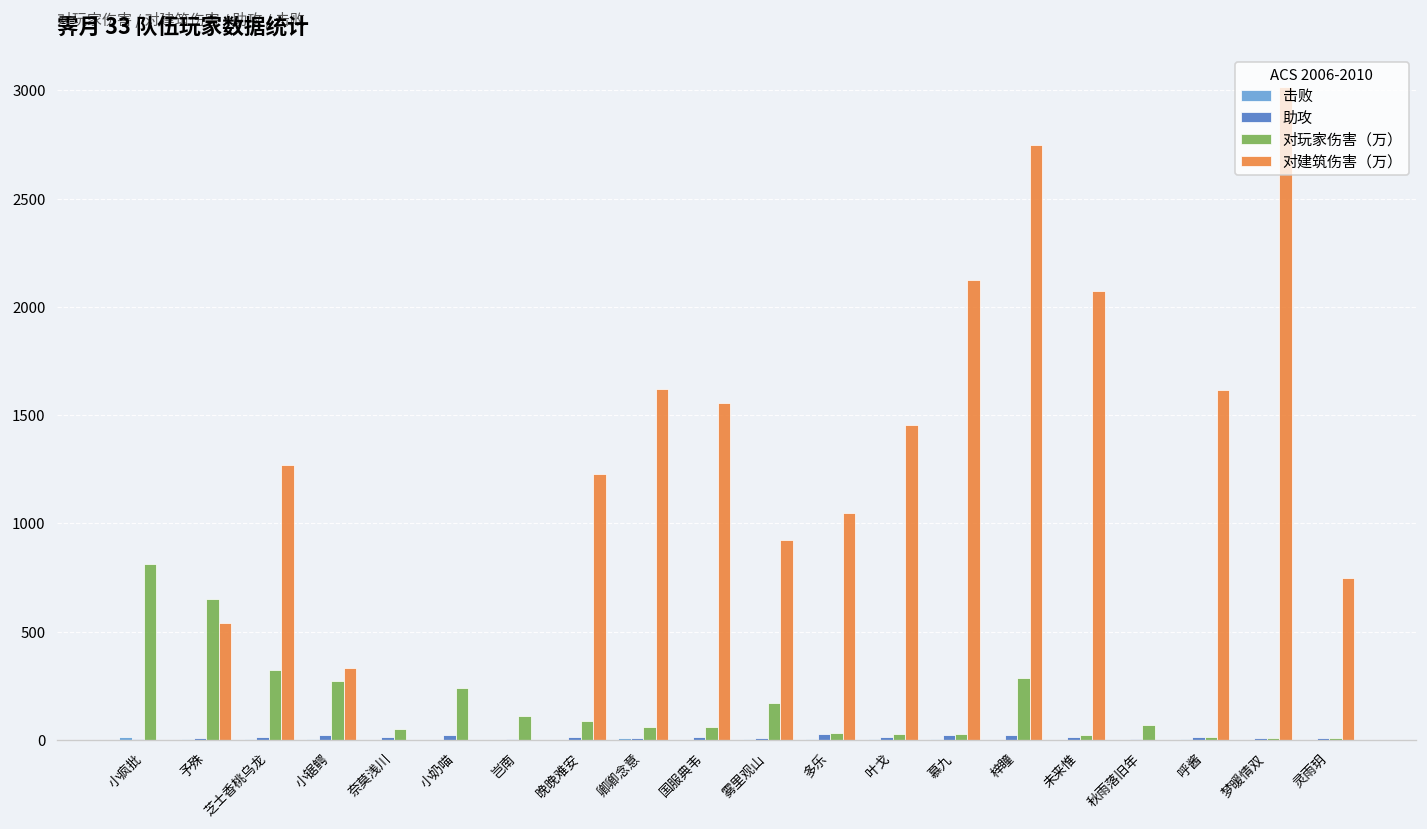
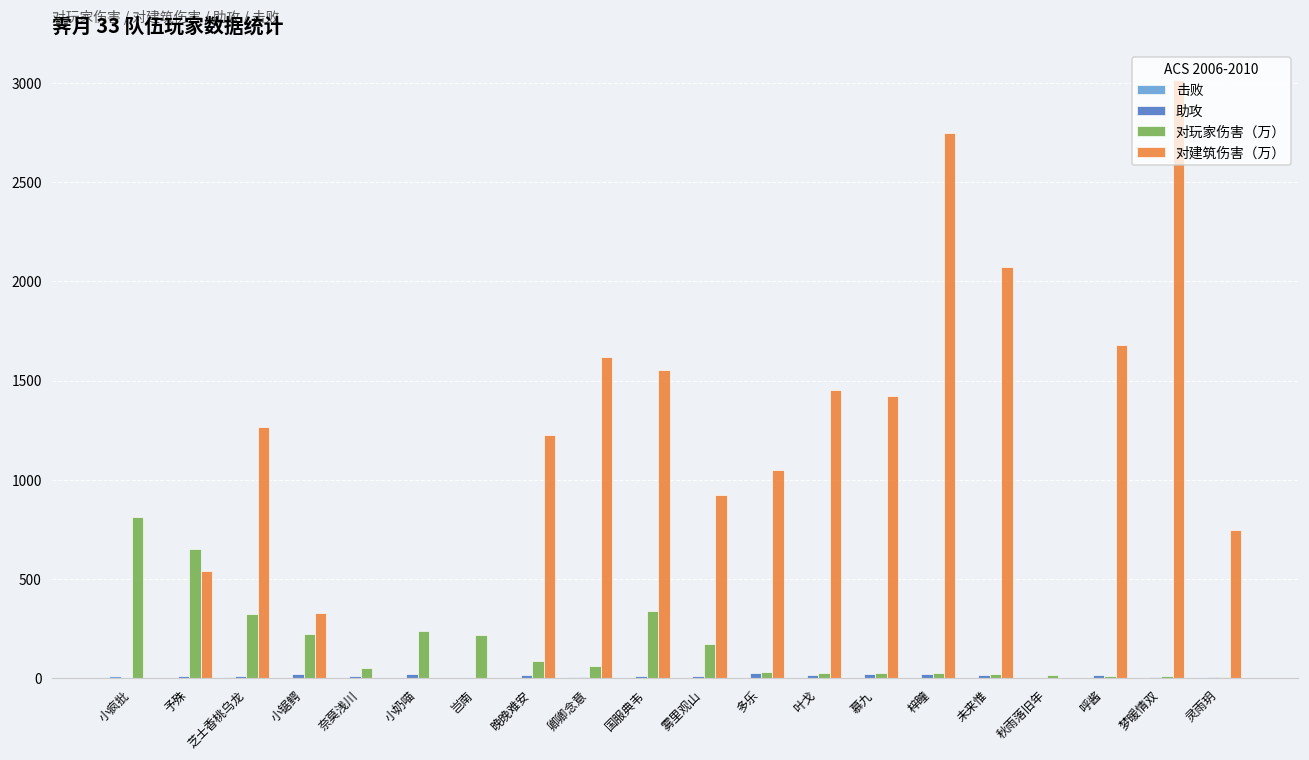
对玩家伤害（万）, 小锯鳄: 270 -> 220
对玩家伤害（万）, 岂南: 110 -> 220
对玩家伤害（万）, 国服典韦: 60 -> 340
对建筑伤害（万）, 慕九: 2130 -> 1420
对玩家伤害（万）, 梓瞳: 280 -> 20
对玩家伤害（万）, 秋雨落旧年: 70 -> 20
对建筑伤害（万）, 呼酱: 1620 -> 1680
